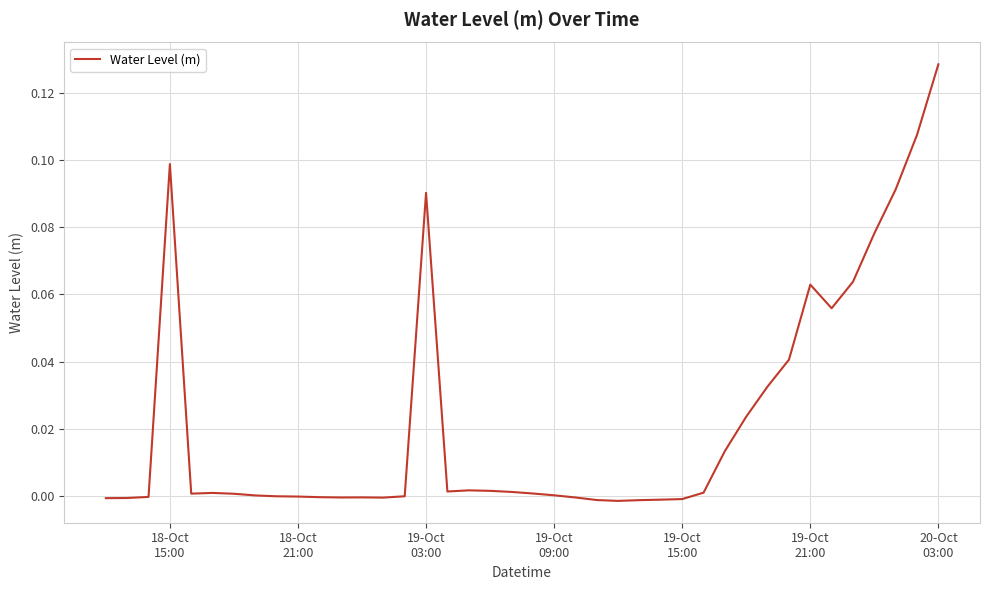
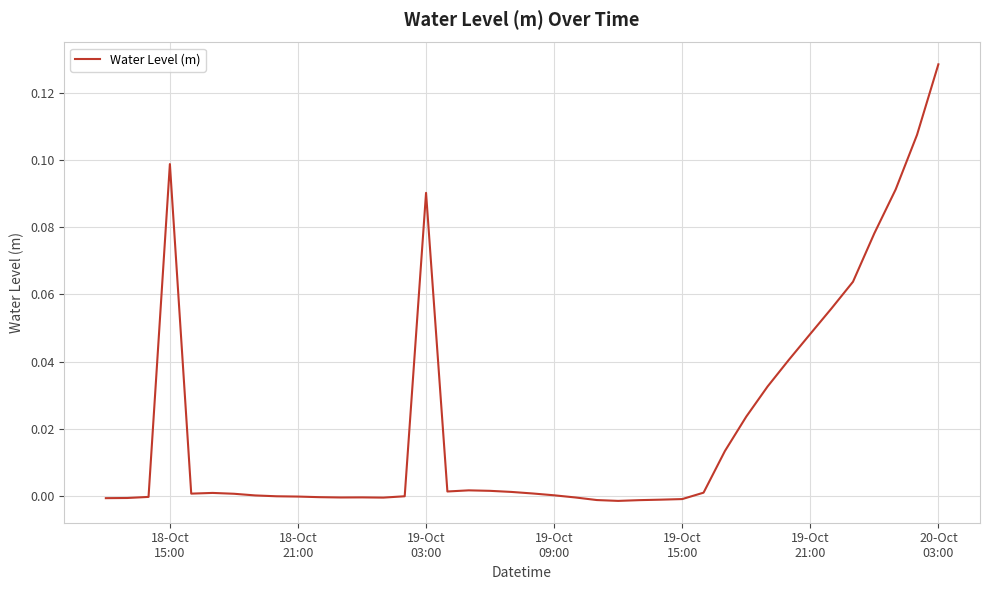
19-Oct 21:00: 0.063 -> 0.048
